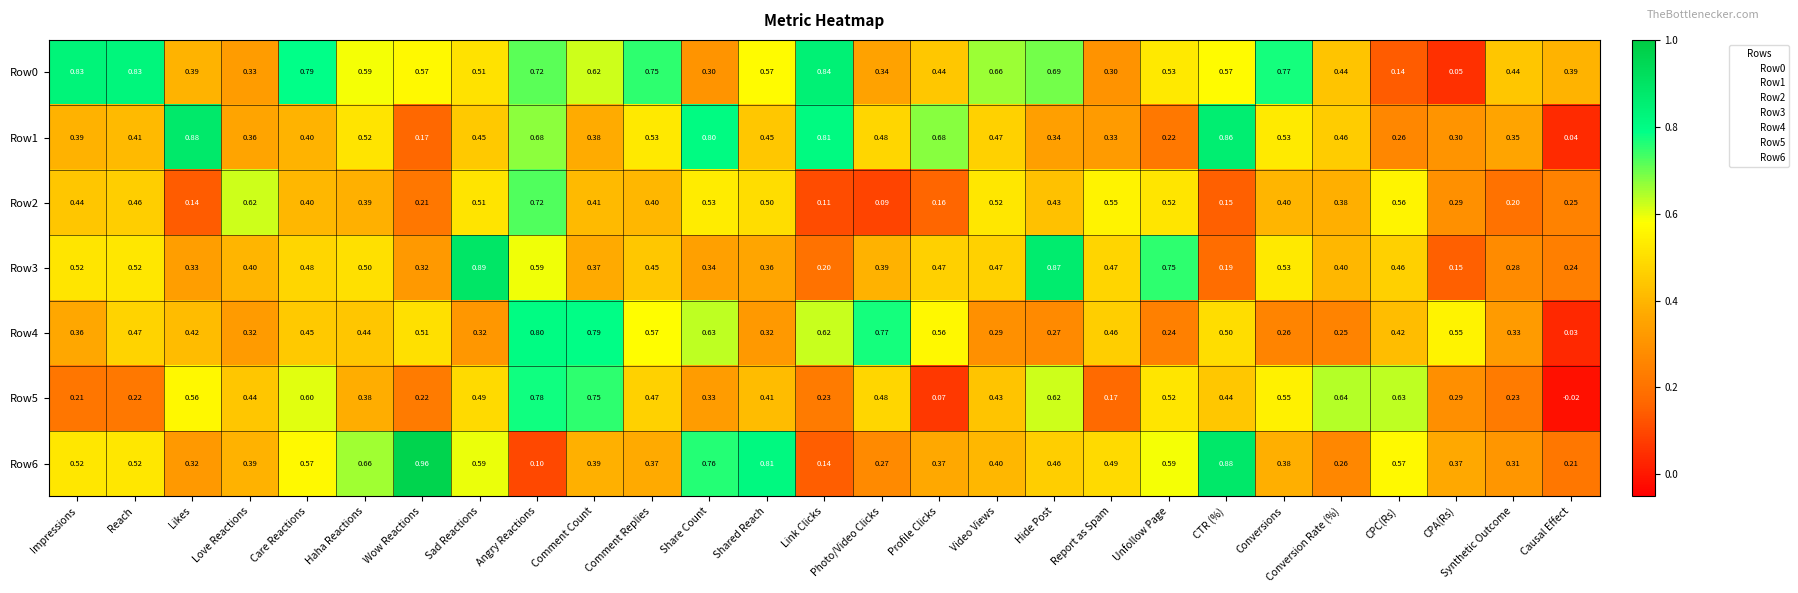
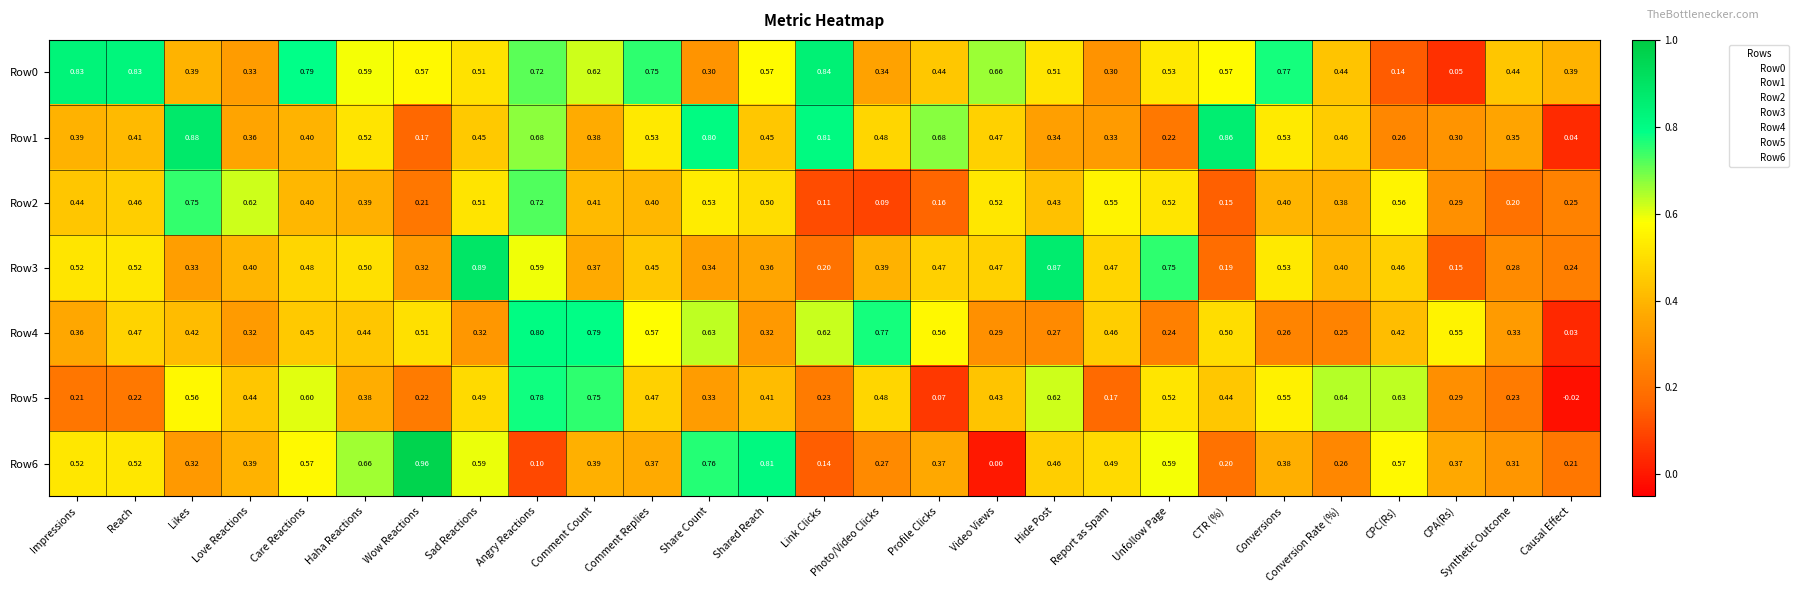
Row0, Hide Post: 0.69 -> 0.51
Row2, Likes: 0.14 -> 0.75
Row6, Video Views: 0.40 -> 0.00
Row6, CTR (%): 0.88 -> 0.20
